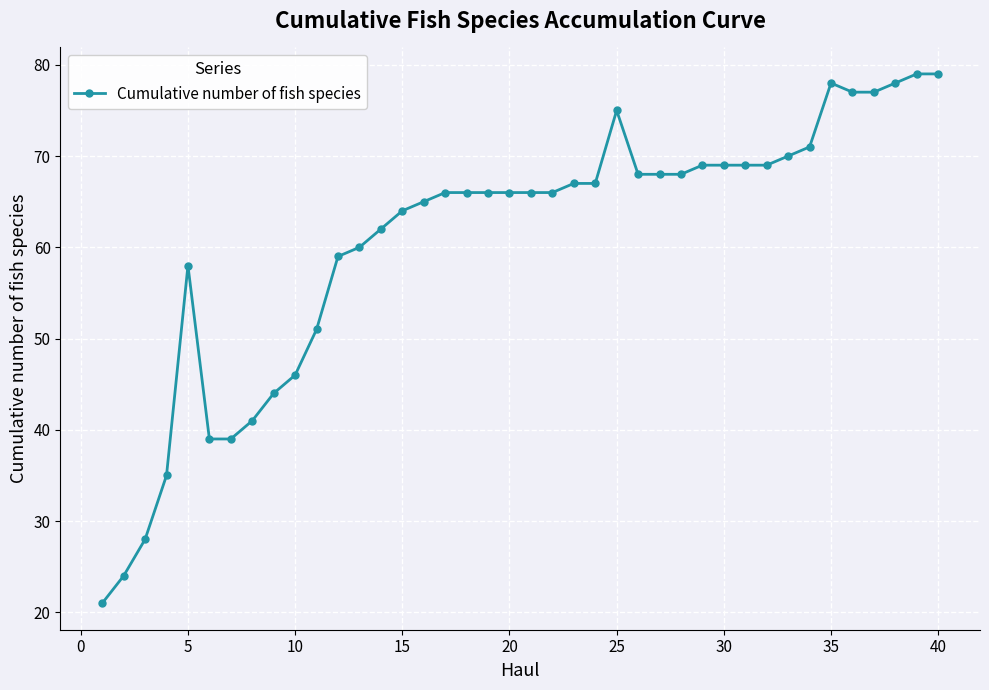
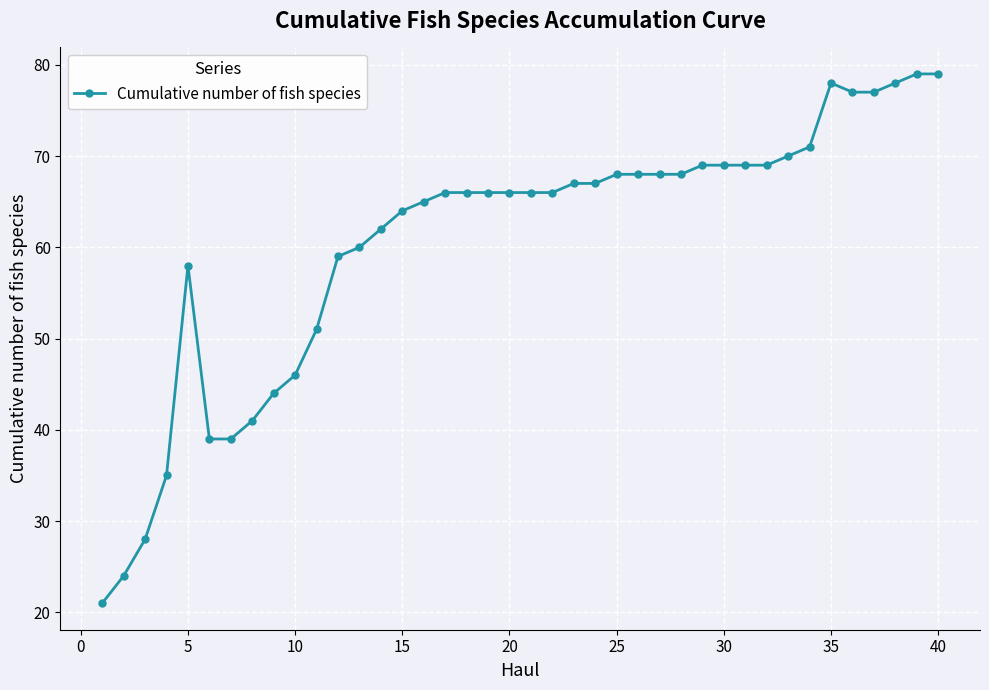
25: 75 -> 68
